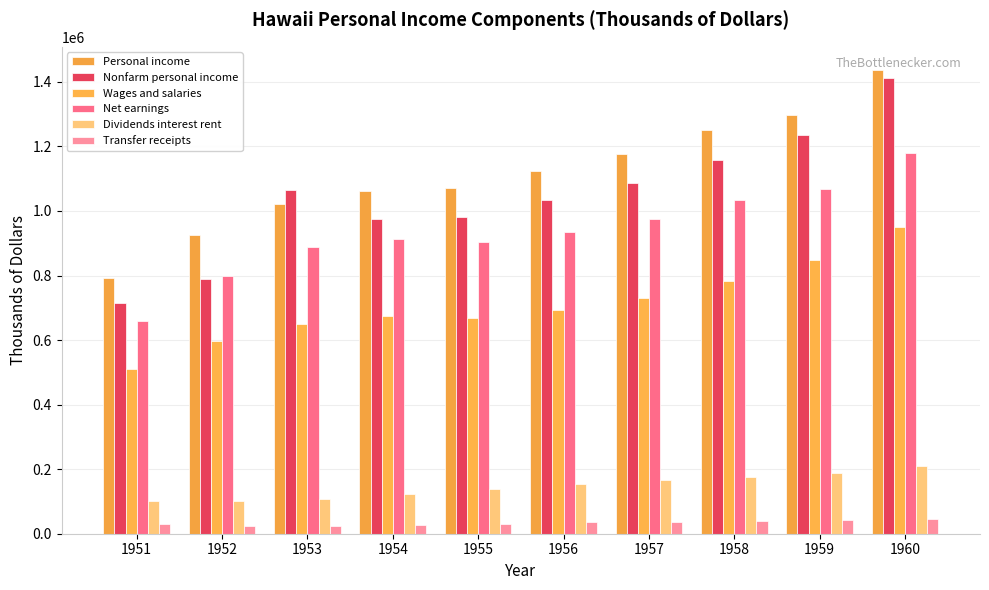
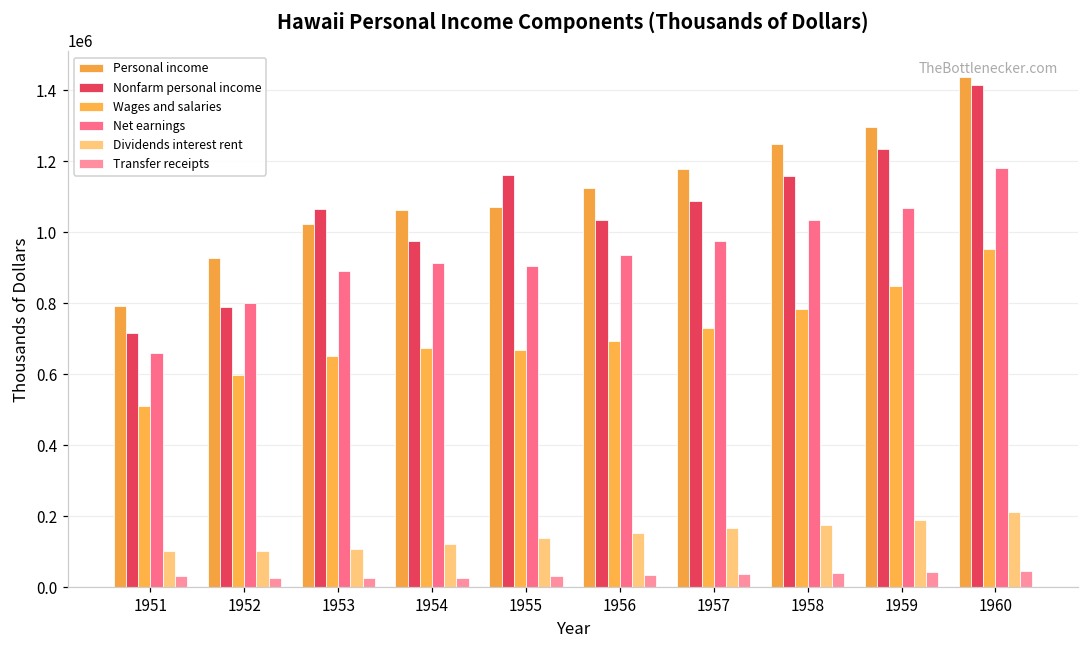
Nonfarm personal income, 1955: 980000 -> 1160000
